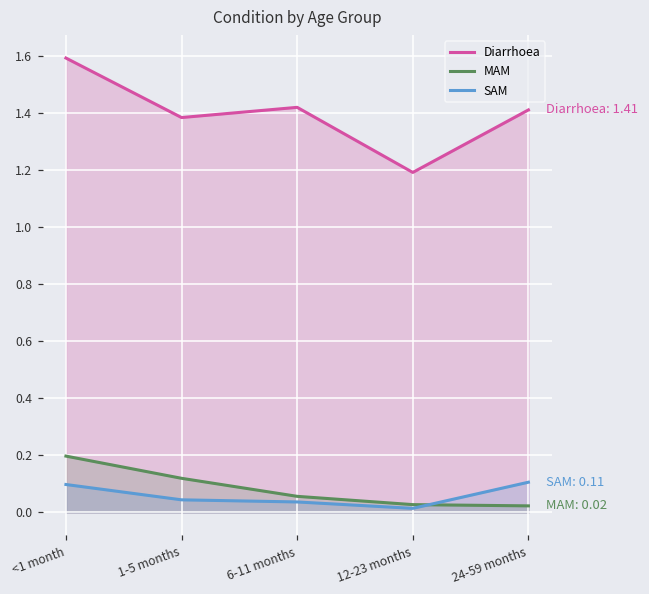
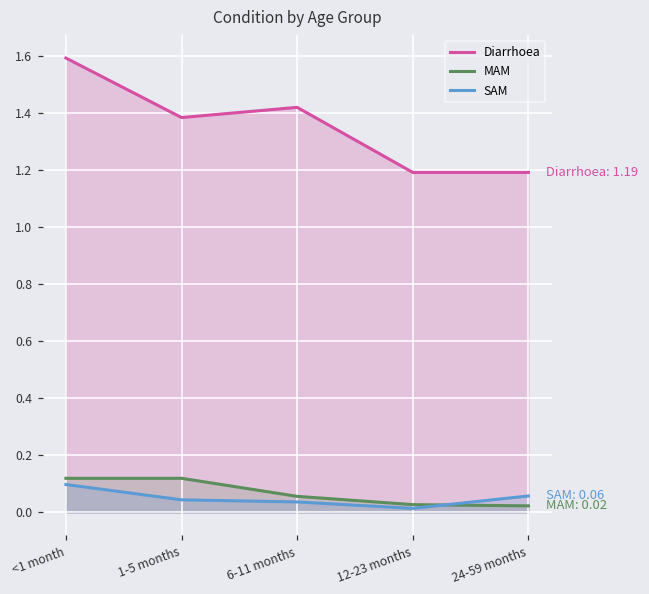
MAM, <1 month: 0.20 -> 0.12
Diarrhoea, 24-59 months: 1.41 -> 1.19
SAM, 24-59 months: 0.11 -> 0.06
